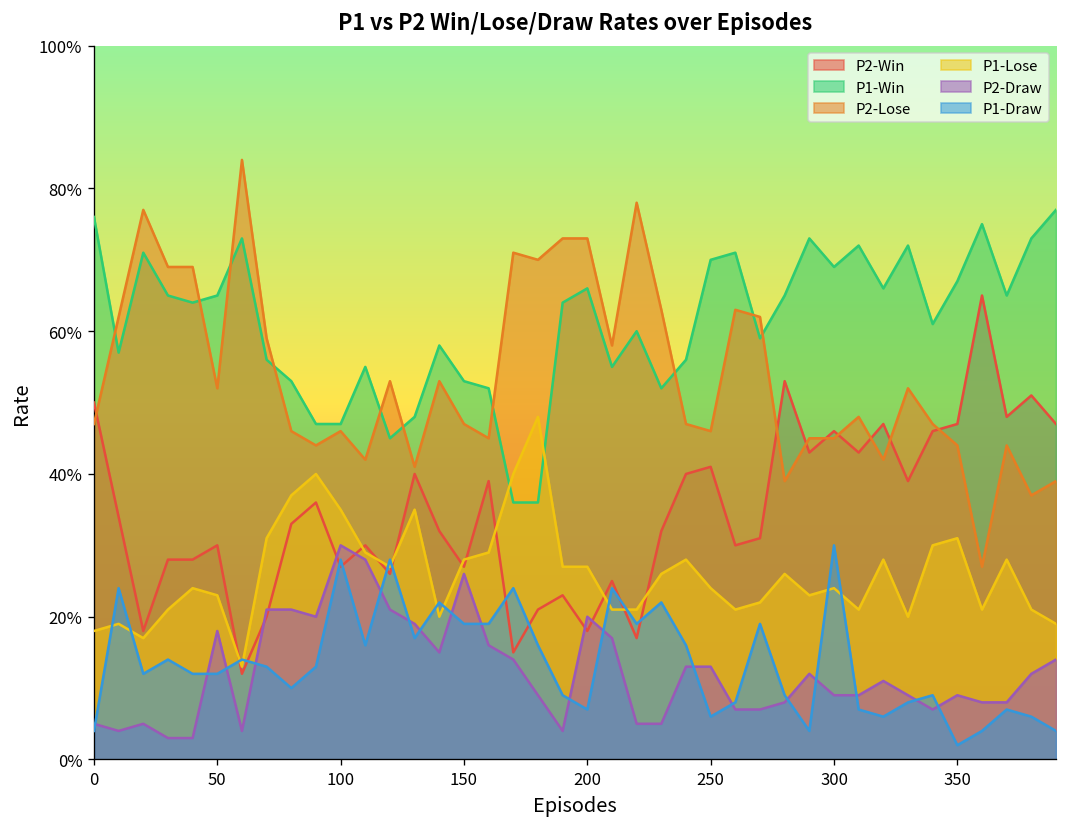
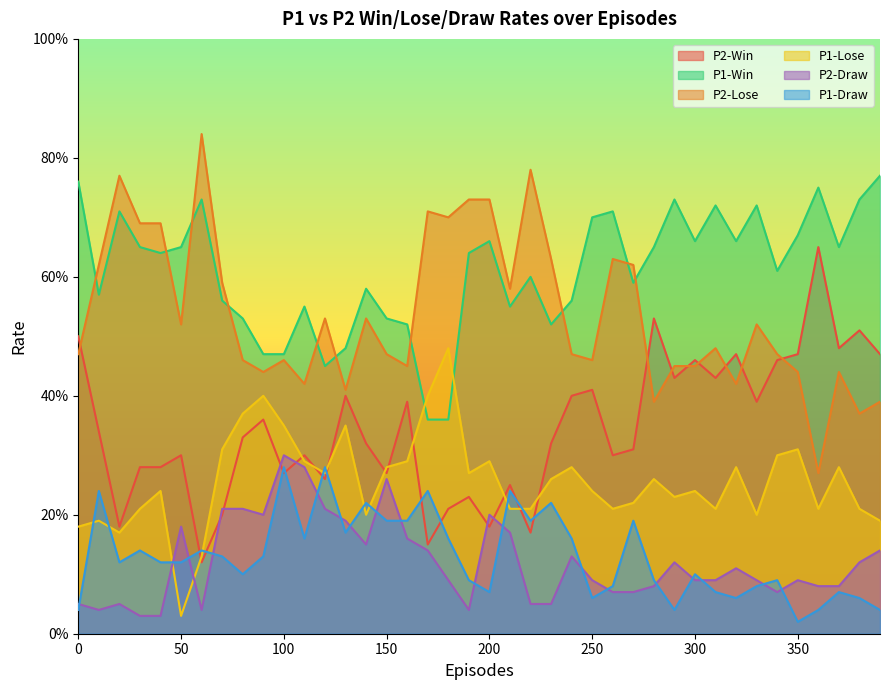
P1-Lose, 50: 23% -> 3%
P1-Lose, 200: 27% -> 29%
P2-Draw, 250: 13% -> 9%
P1-Win, 300: 69% -> 66%
P1-Draw, 300: 30% -> 10%
